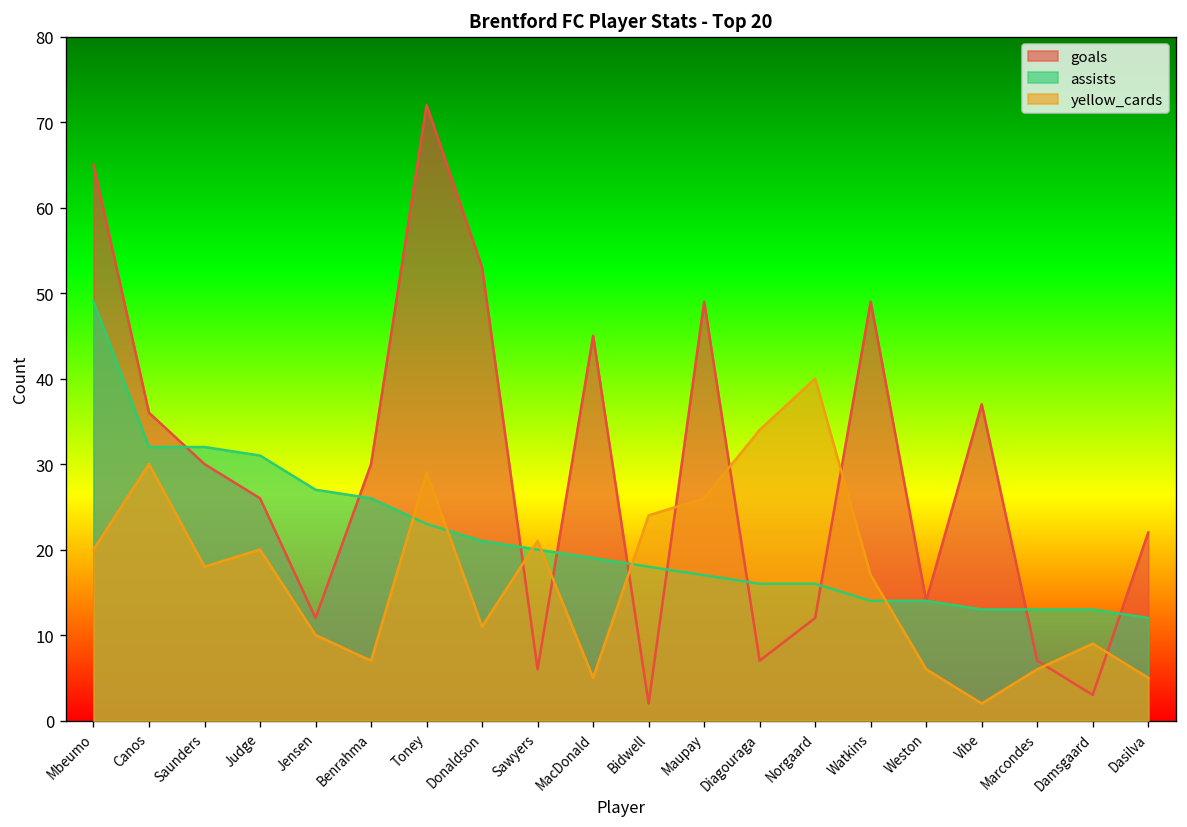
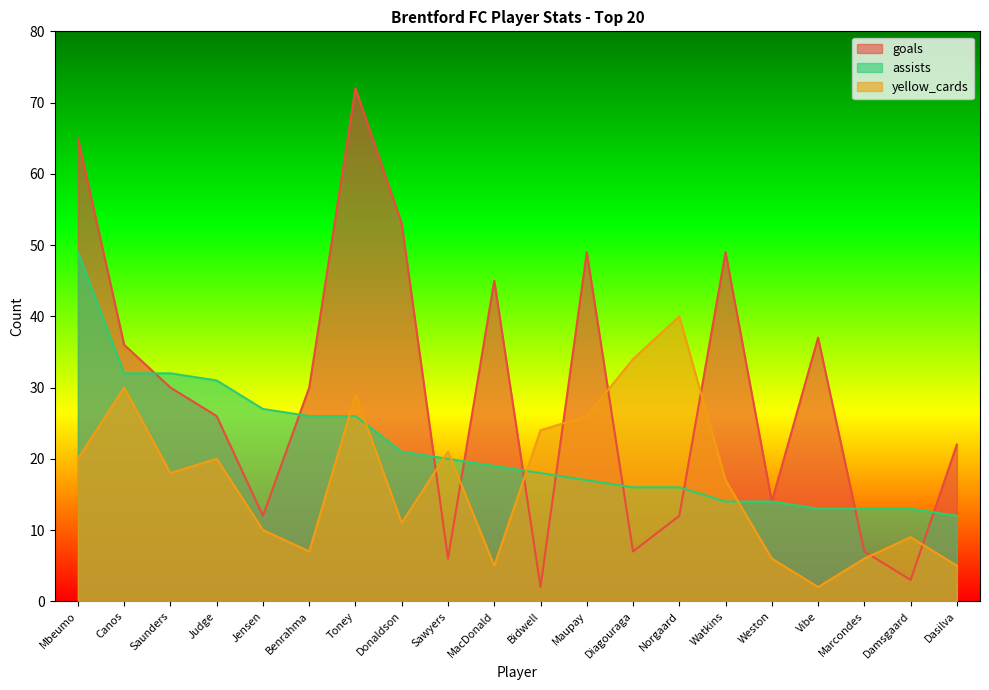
assists, Toney: 23 -> 26
